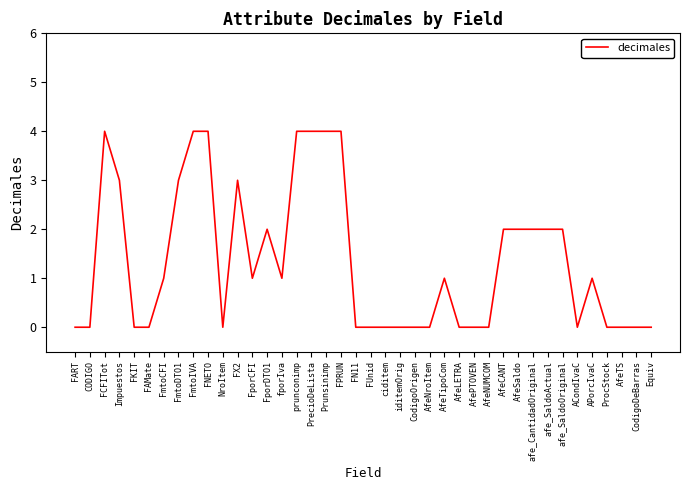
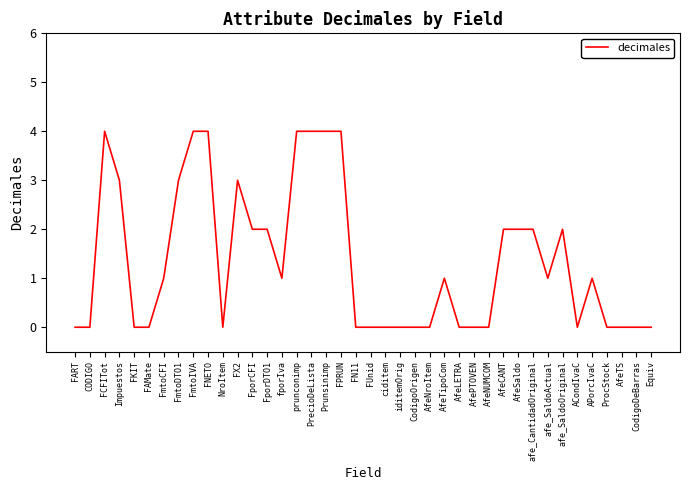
FporCFI: 1 -> 2
afe_SaldoActual: 2 -> 1
